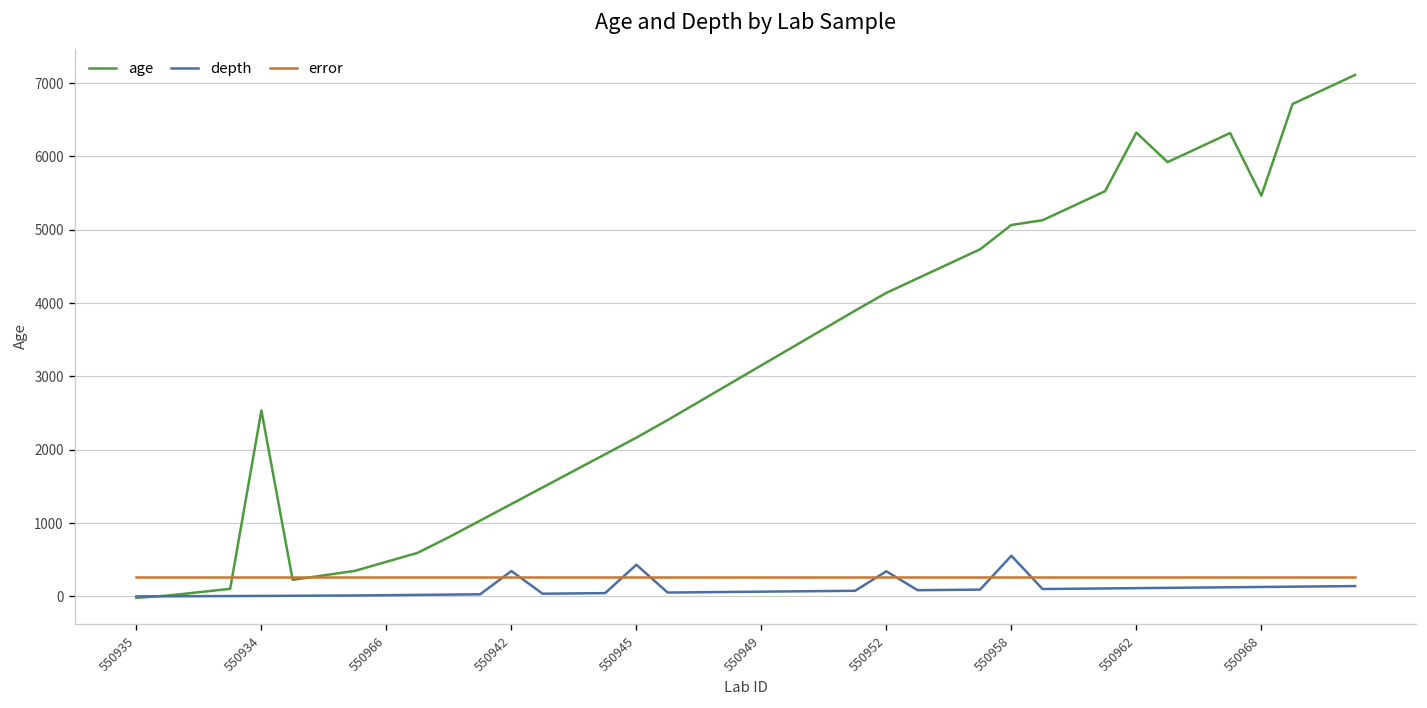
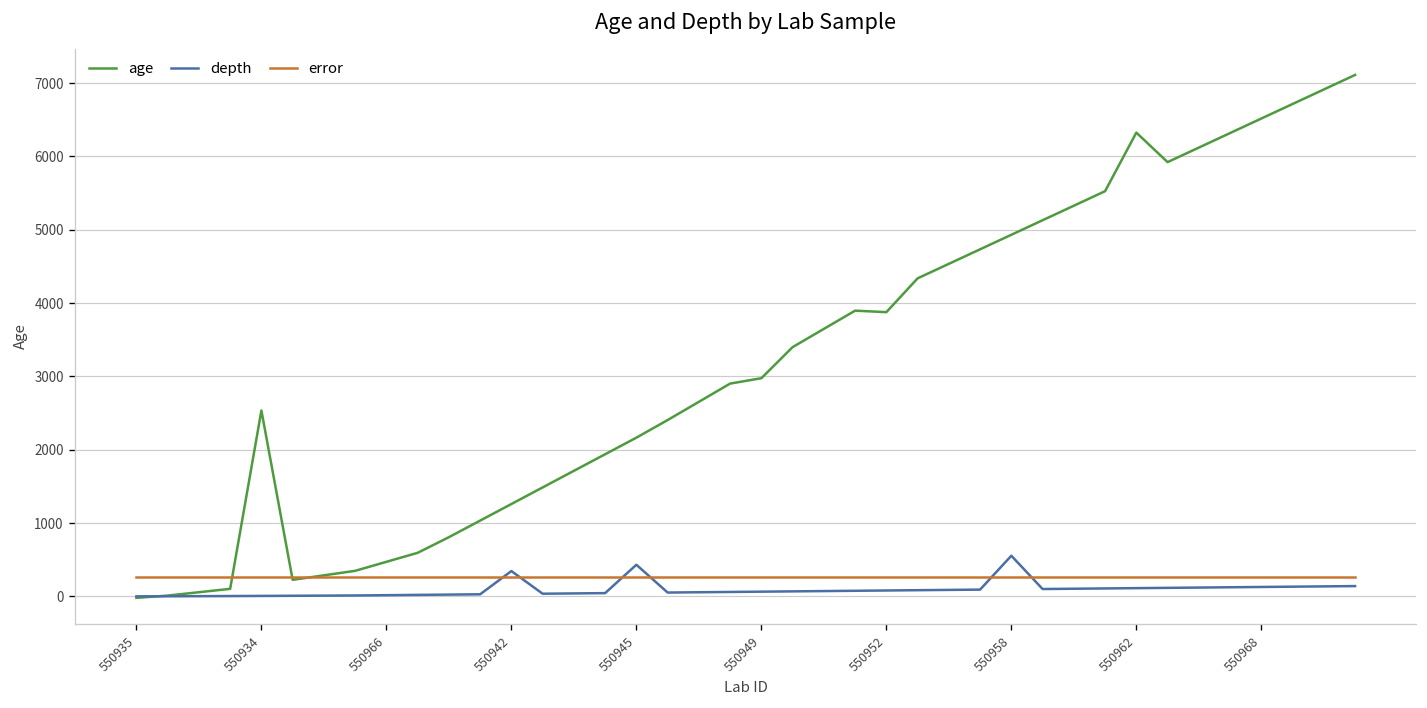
age, 550949: 3200 -> 3000
age, 550952: 4100 -> 3900
depth, 550952: 300 -> 100
age, 550958: 5100 -> 4900
age, 550968: 5500 -> 6500
